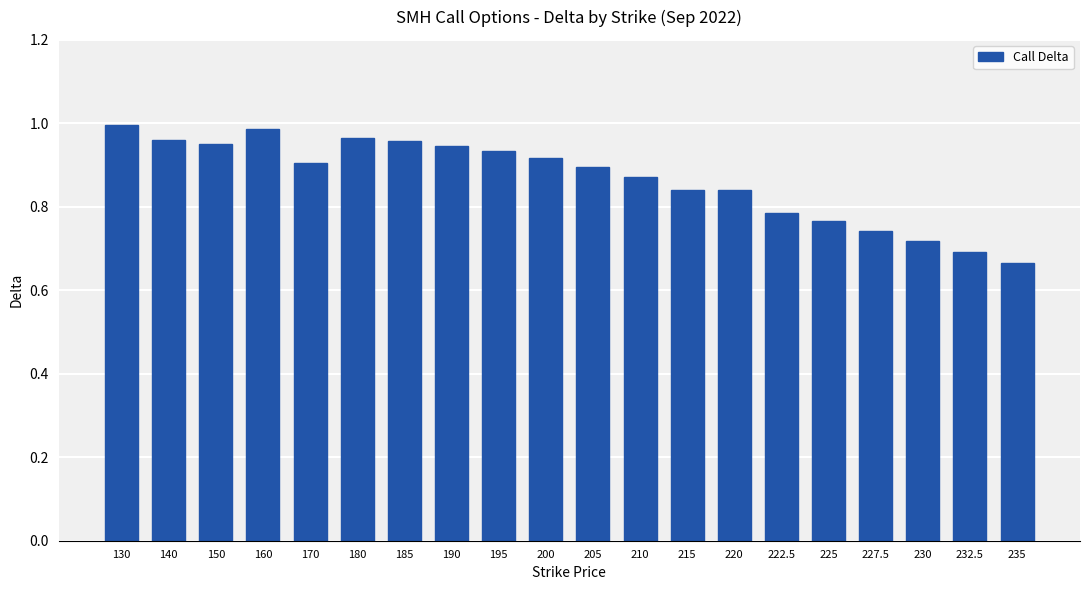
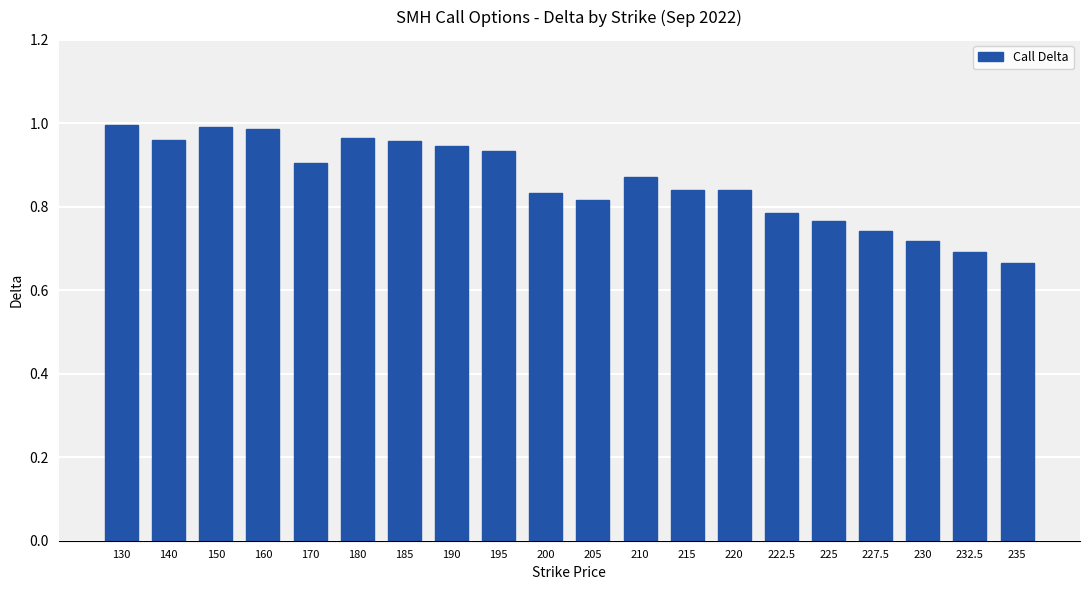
150: 0.95 -> 0.99
200: 0.92 -> 0.83
205: 0.90 -> 0.82
